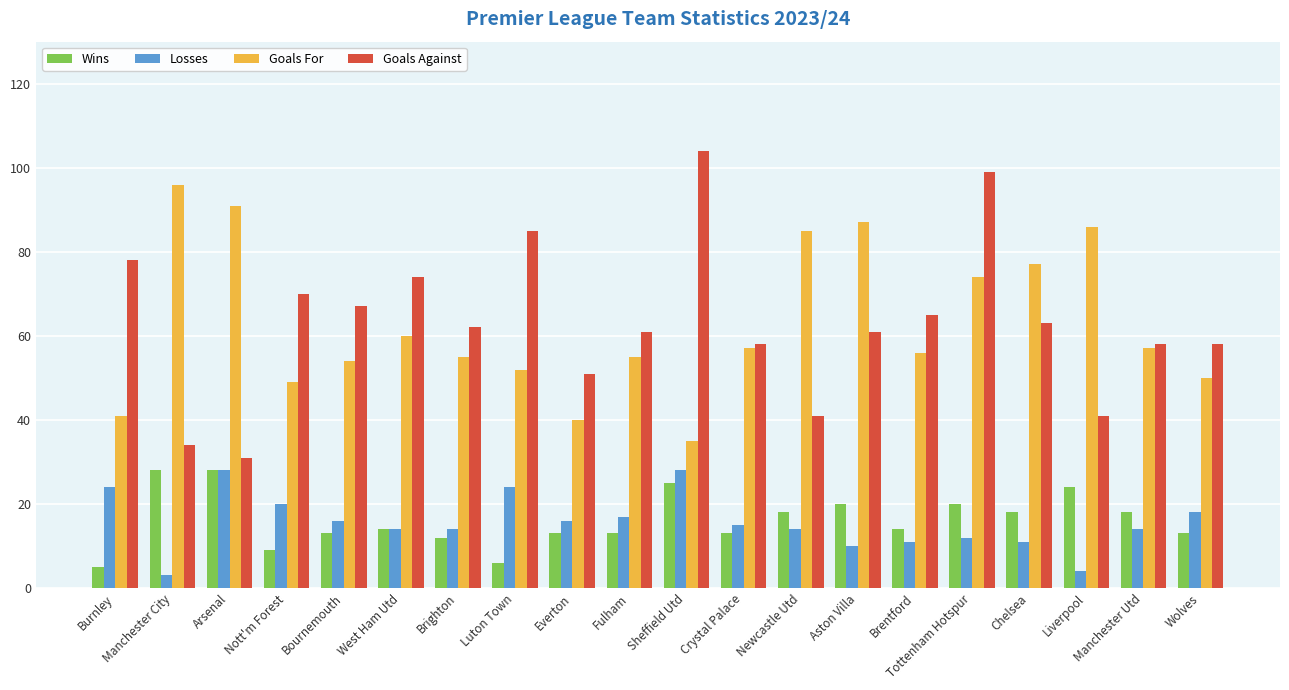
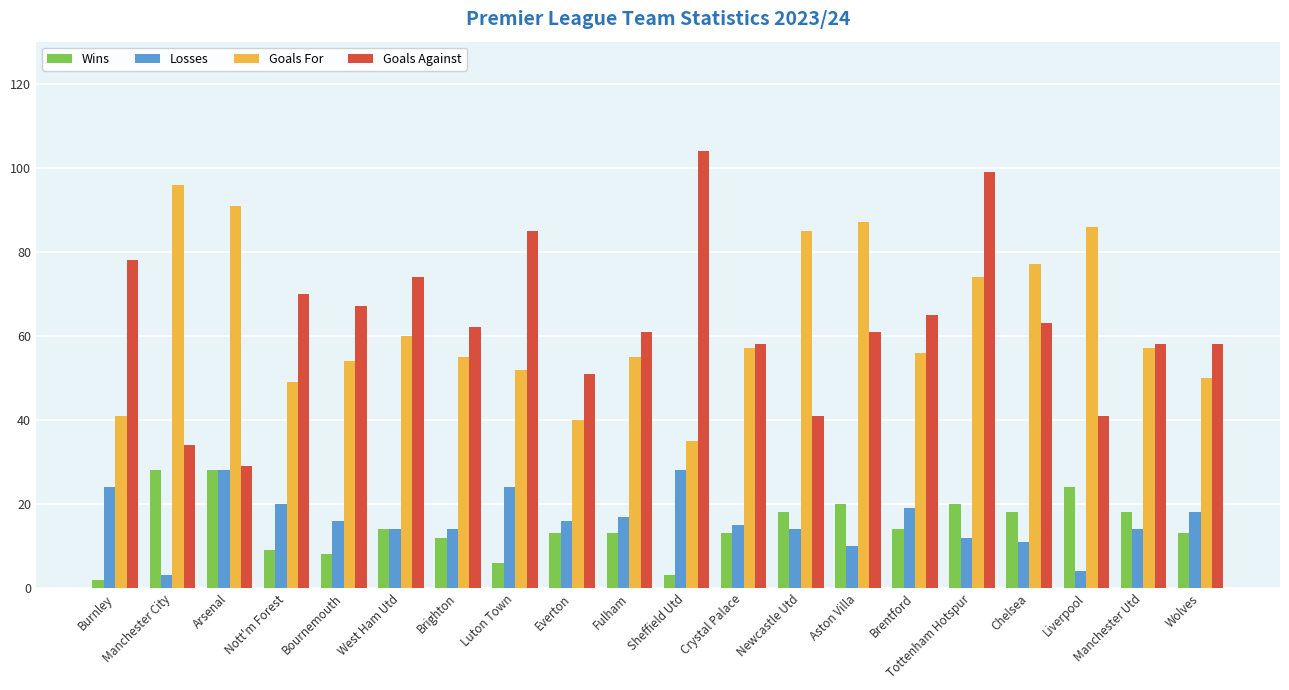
Wins, Burnley: 5 -> 2
Goals Against, Arsenal: 31 -> 29
Wins, Bournemouth: 13 -> 8
Wins, Sheffield Utd: 25 -> 3
Losses, Brentford: 11 -> 19
